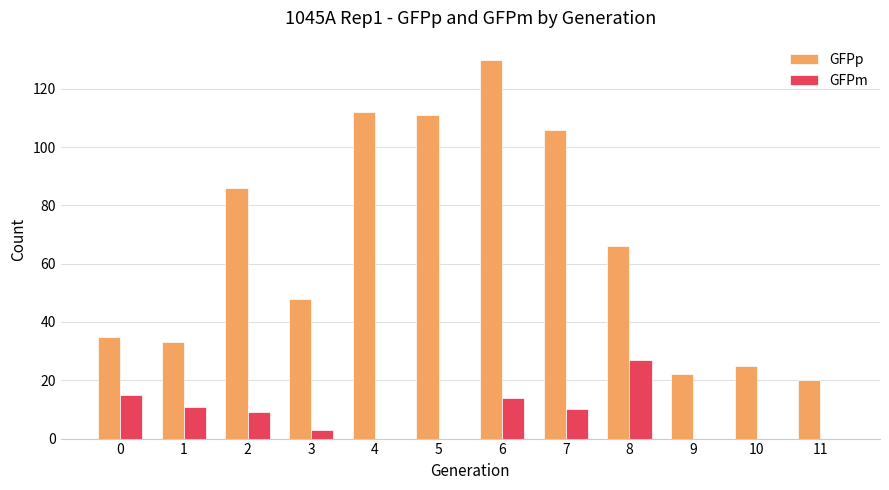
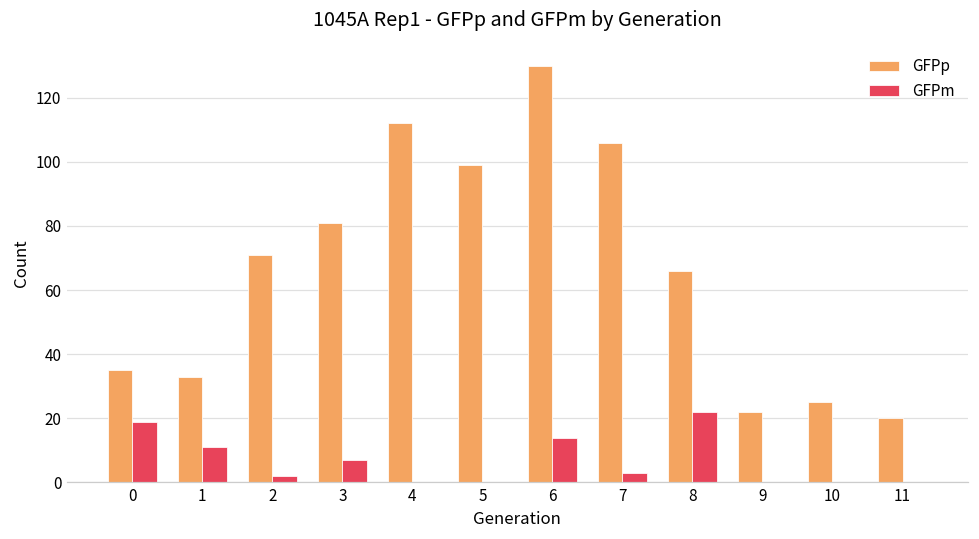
GFPm, 0: 15 -> 19
GFPp, 2: 86 -> 71
GFPm, 2: 9 -> 2
GFPp, 3: 48 -> 81
GFPm, 3: 3 -> 7
GFPp, 5: 111 -> 99
GFPm, 7: 10 -> 3
GFPm, 8: 27 -> 22
